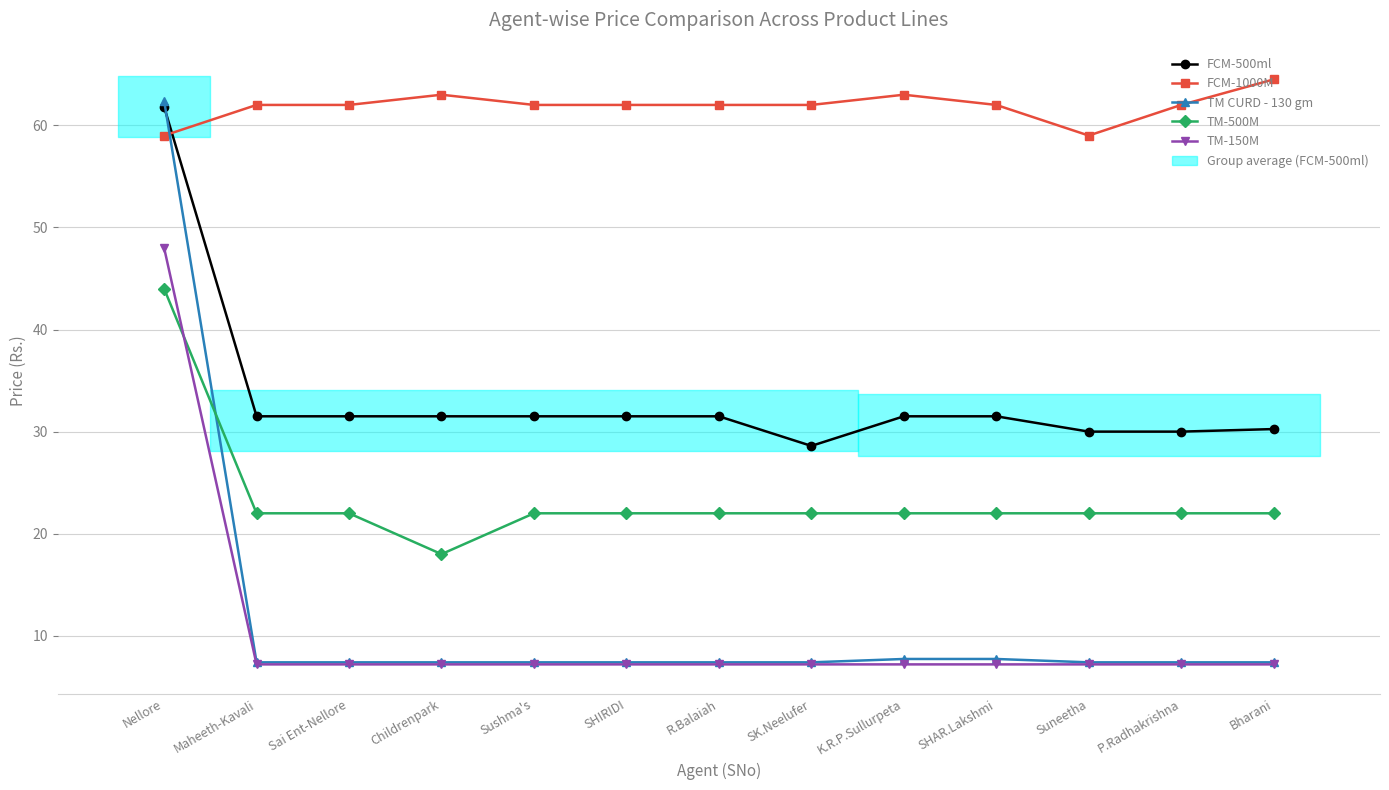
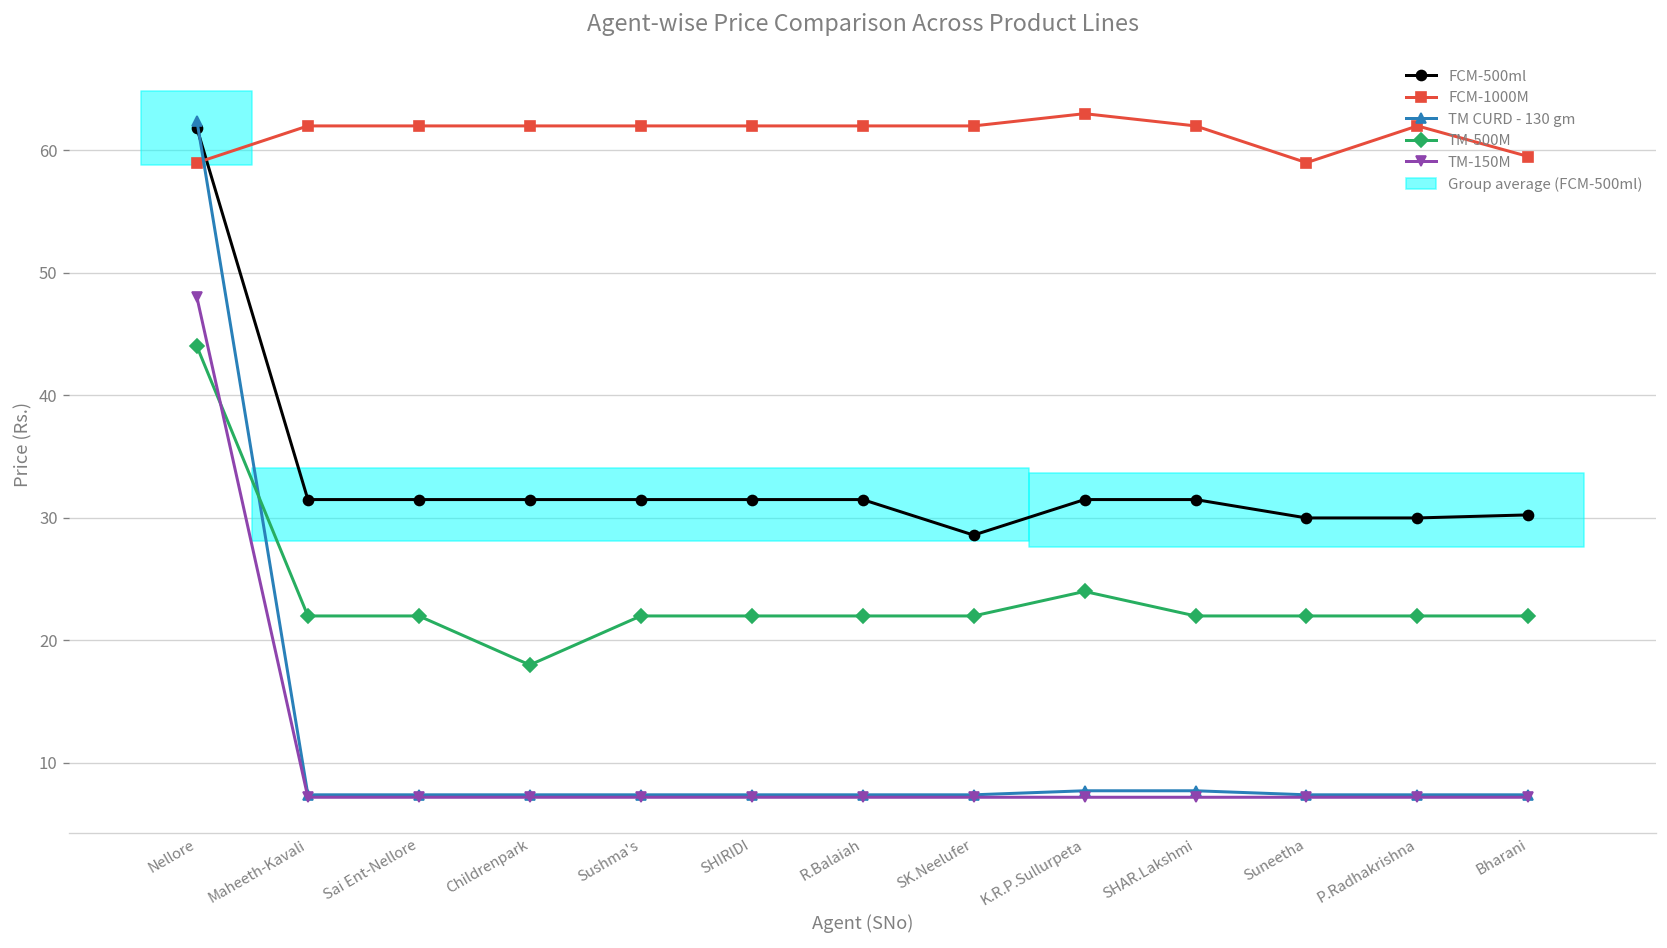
FCM-1000M, Childrenpark: 63 -> 62
TM-500M, K.R.P.Sullurpeta: 22 -> 24
FCM-1000M, Bharani: 64.5 -> 59.5
